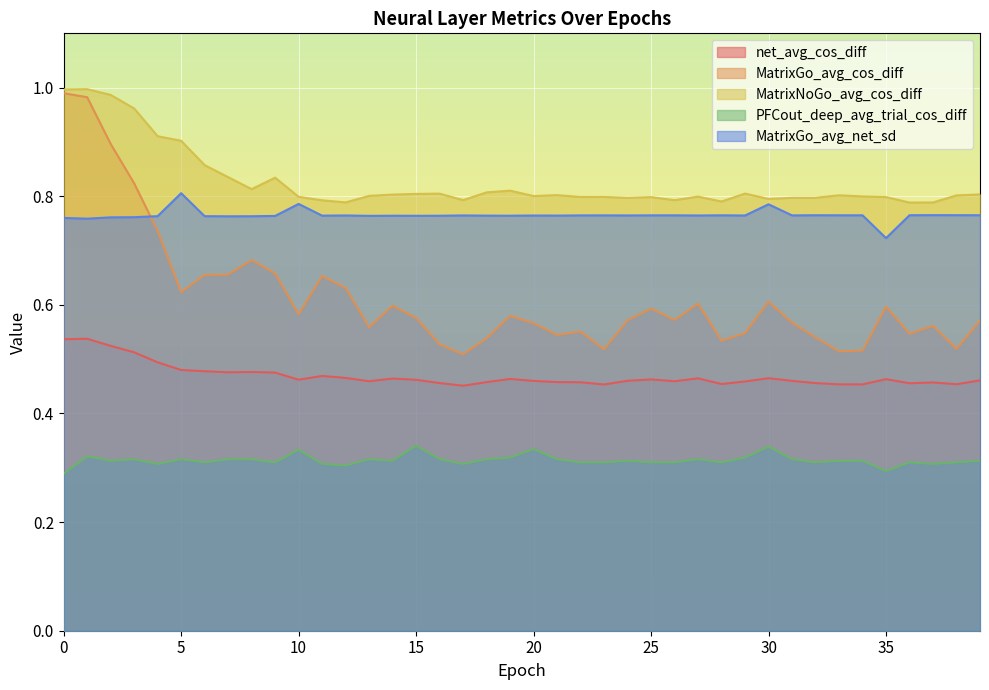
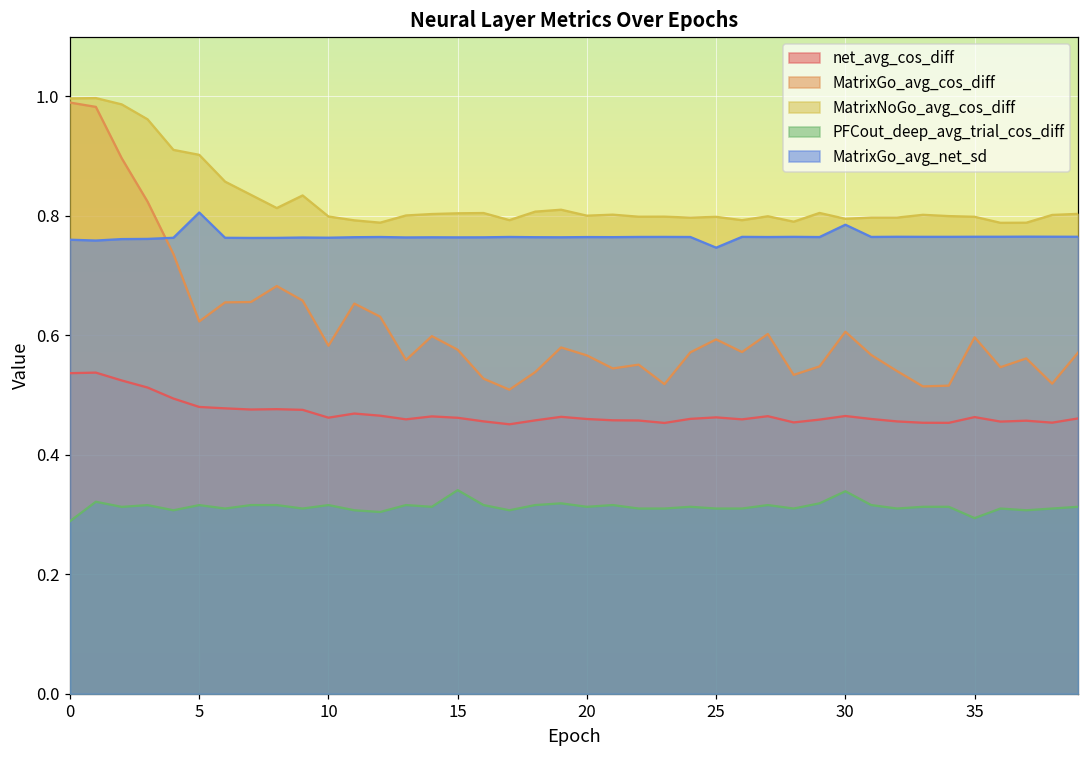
PFCout_deep_avg_trial_cos_diff, 10: 0.33 -> 0.32
MatrixGo_avg_net_sd, 10: 0.79 -> 0.76
PFCout_deep_avg_trial_cos_diff, 20: 0.33 -> 0.31
MatrixGo_avg_net_sd, 25: 0.76 -> 0.75
MatrixGo_avg_net_sd, 35: 0.72 -> 0.77
